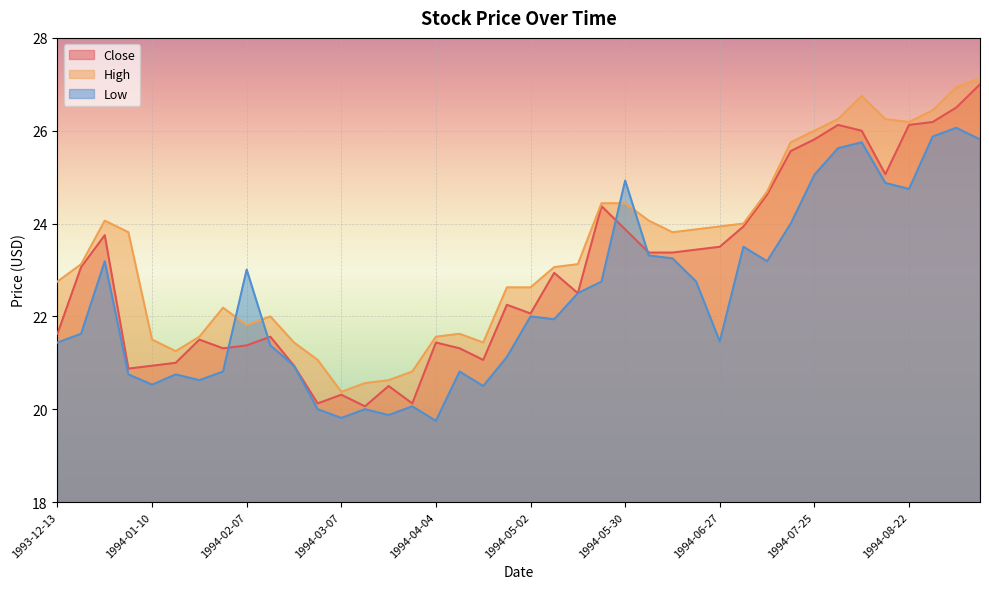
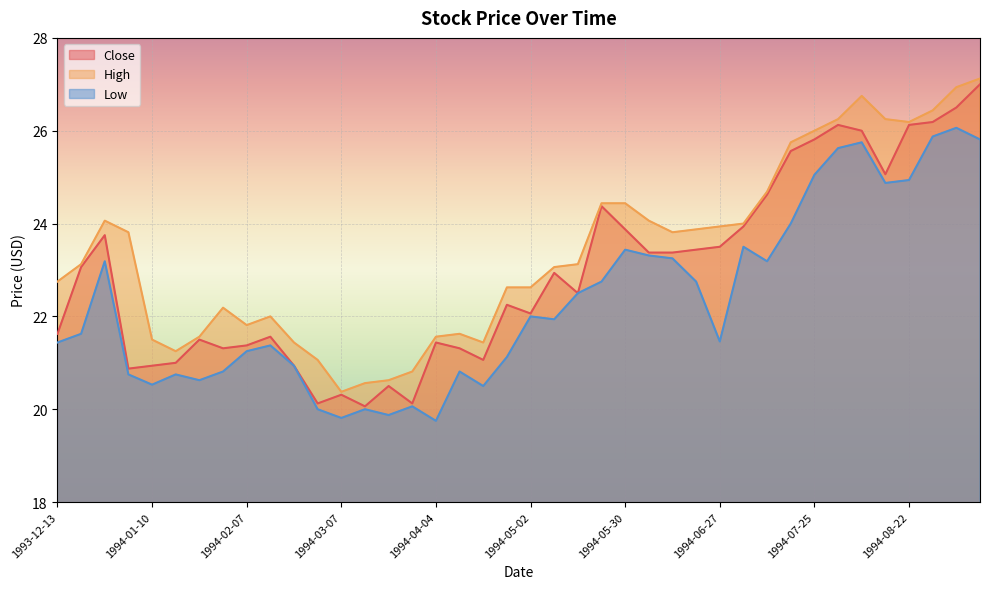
Low, 1994-02-07: 23.0 -> 21.3
Low, 1994-05-30: 24.9 -> 23.4
Low, 1994-08-22: 24.7 -> 24.9
